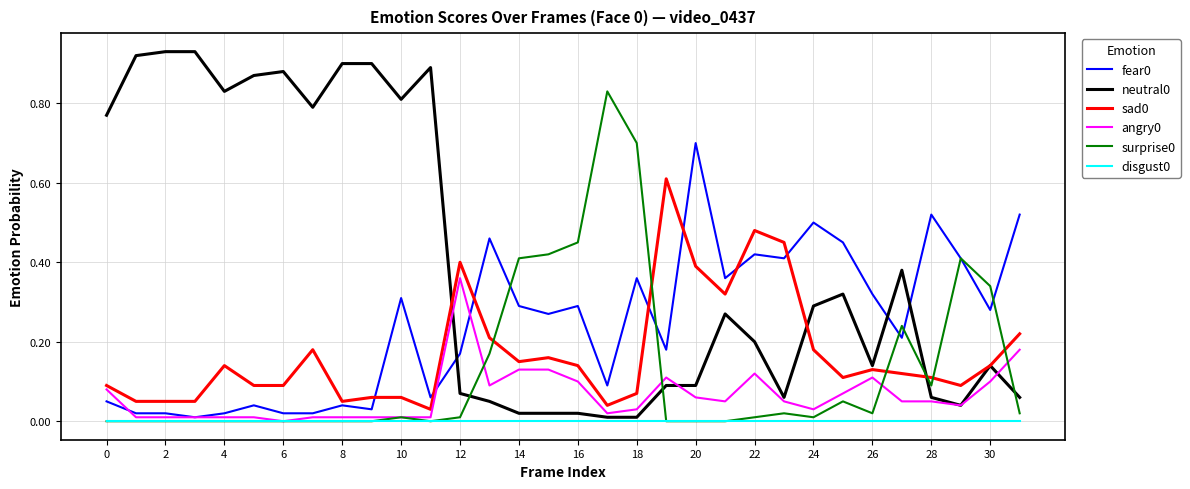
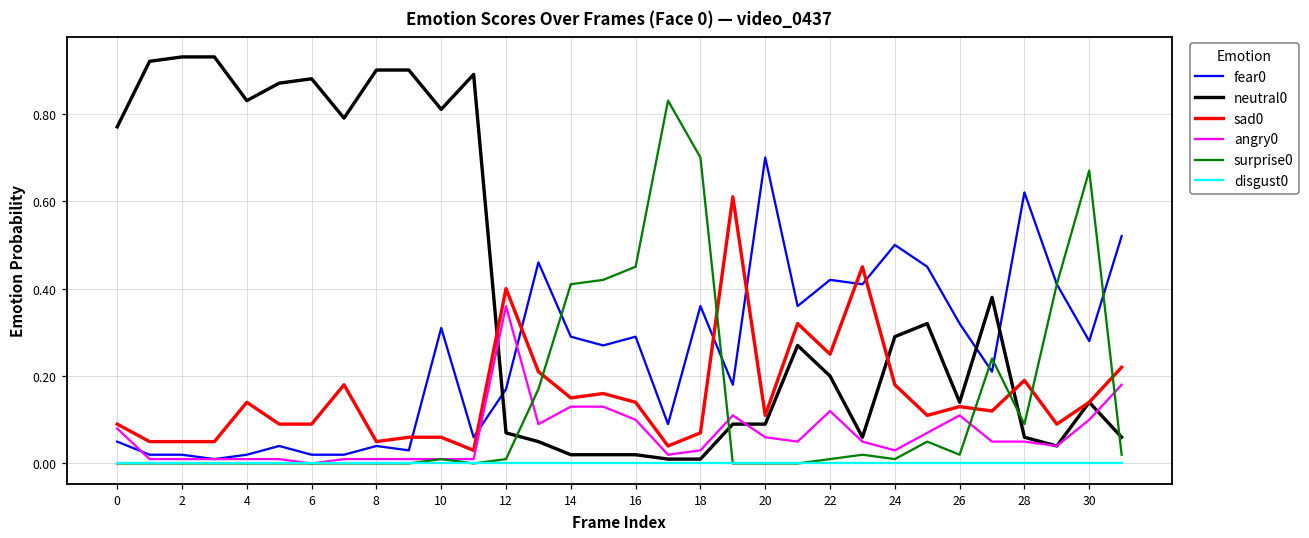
sad0, 20: 0.39 -> 0.11
sad0, 22: 0.48 -> 0.25
fear0, 28: 0.52 -> 0.62
sad0, 28: 0.11 -> 0.19
surprise0, 30: 0.34 -> 0.67
